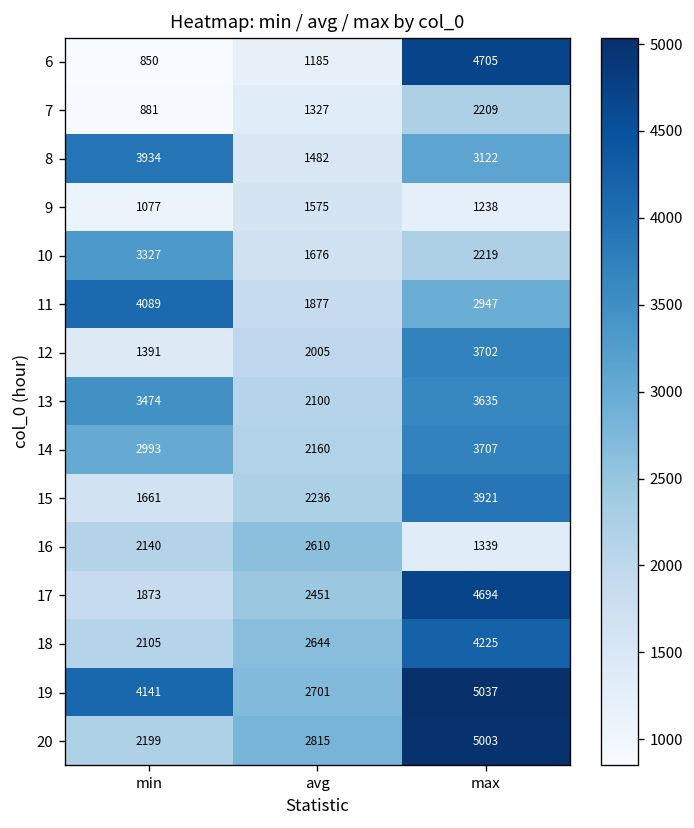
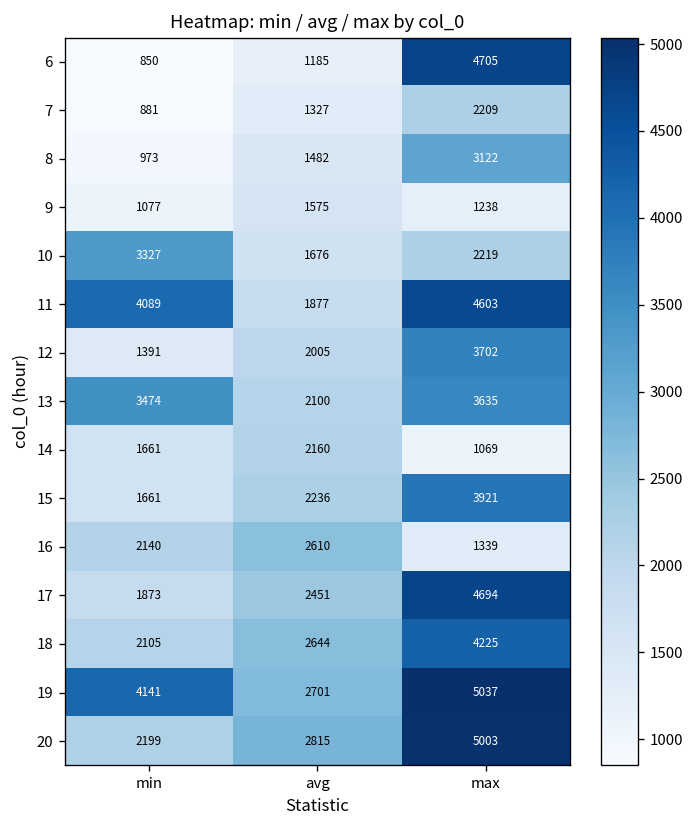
8, min: 3934 -> 973
11, max: 2947 -> 4603
14, min: 2993 -> 1661
14, max: 3707 -> 1069
